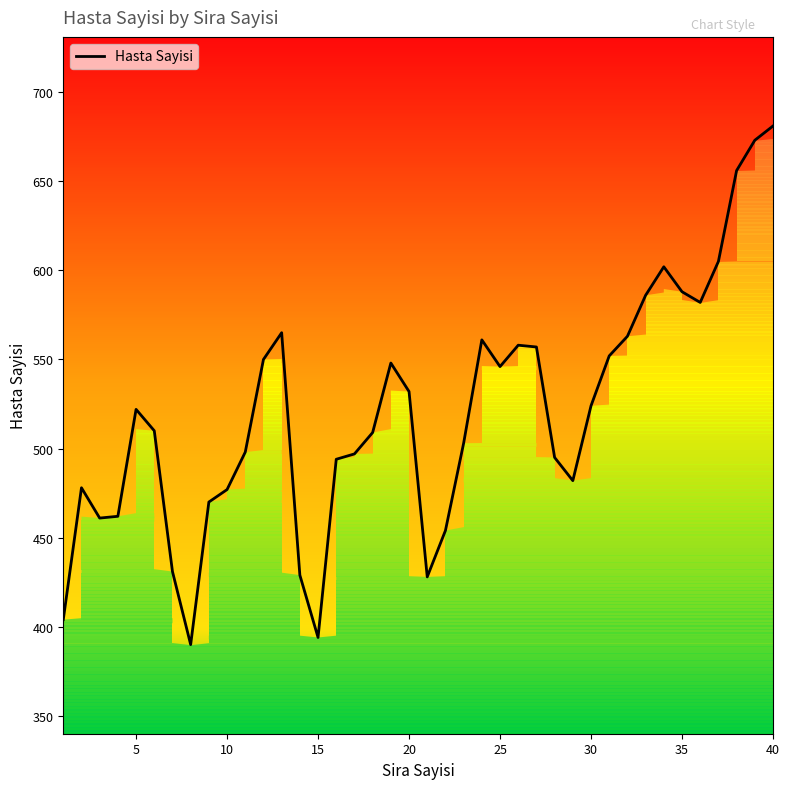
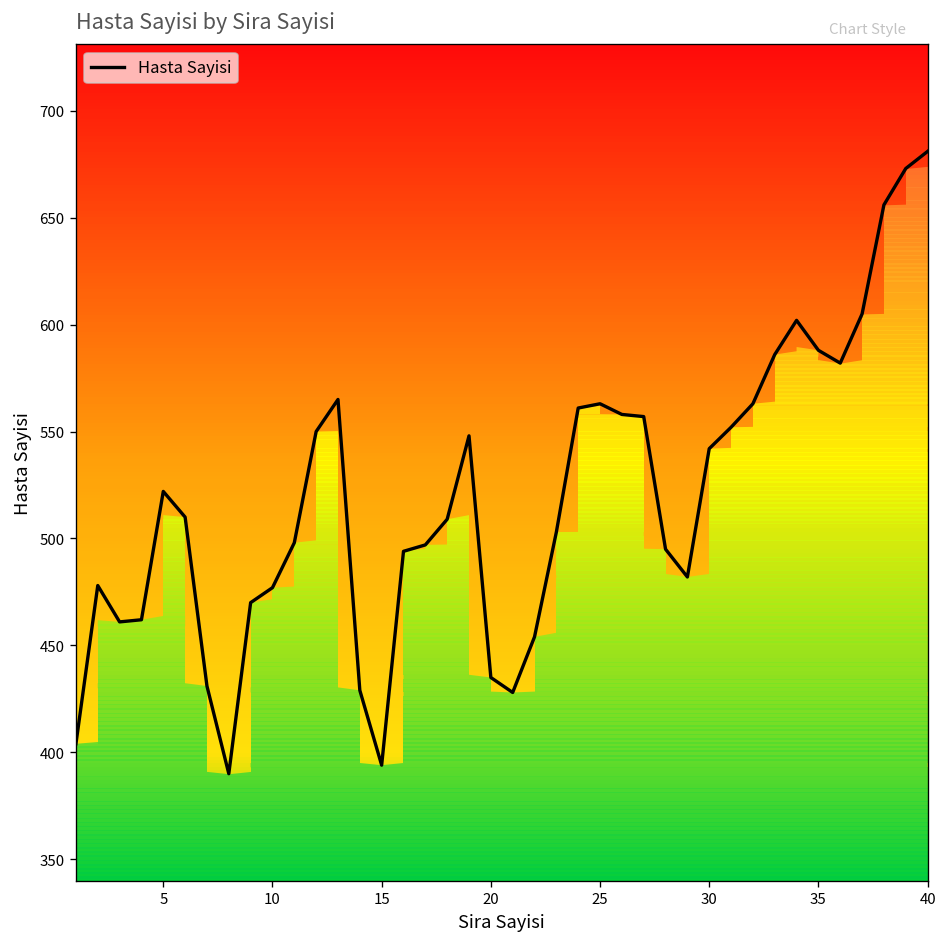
Hasta Sayisi, 20: 532 -> 435
Hasta Sayisi, 25: 546 -> 563
Hasta Sayisi, 30: 524 -> 542
